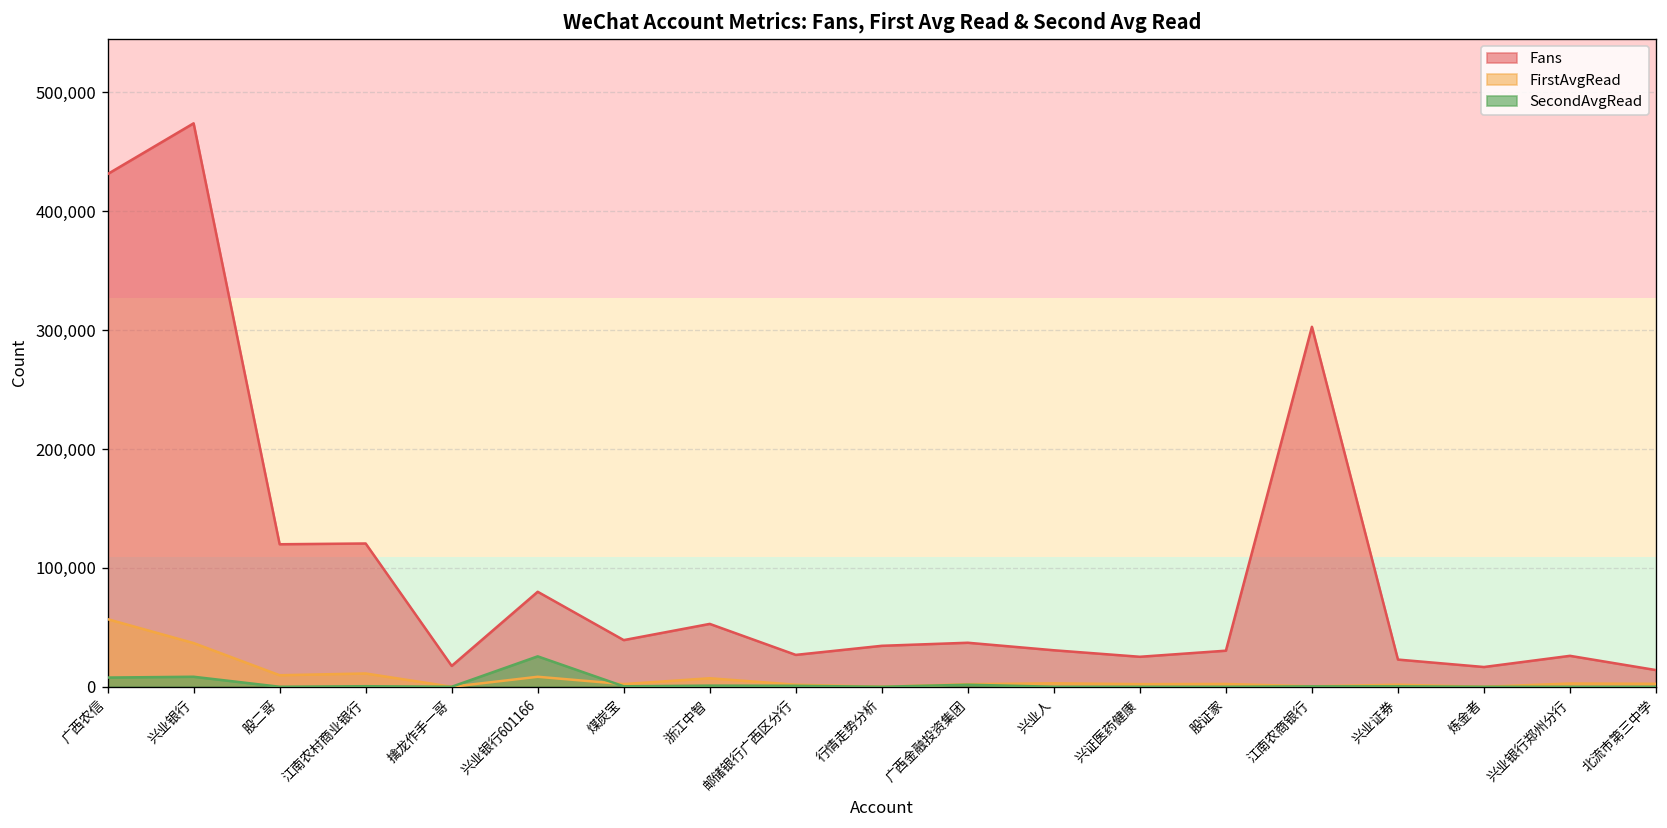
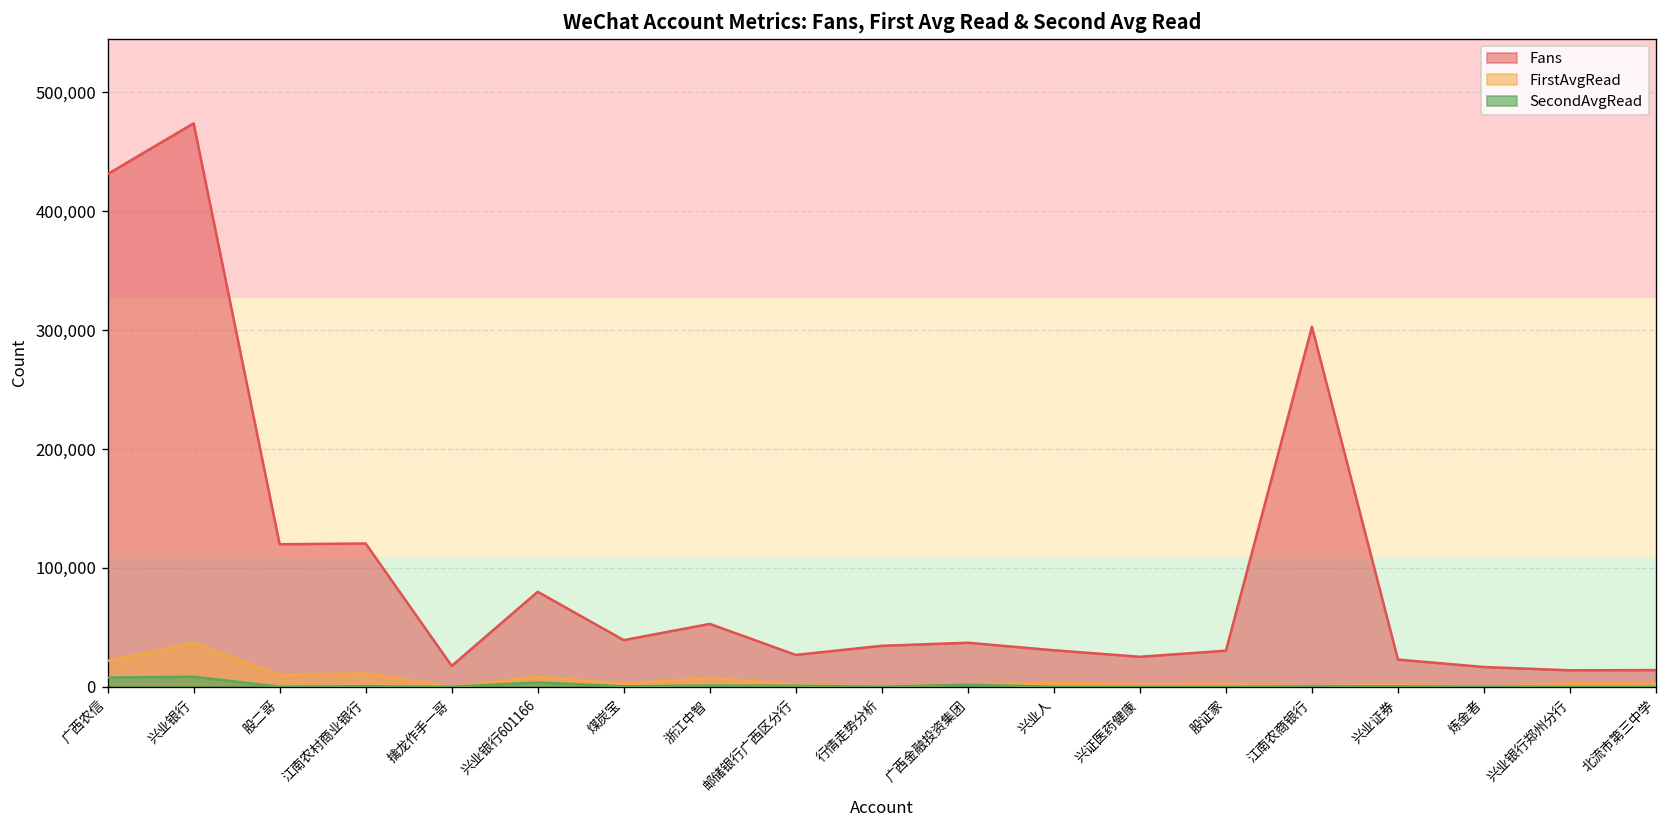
FirstAvgRead, 广西农信: 60,000 -> 20,000
SecondAvgRead, 兴业银行601166: 30,000 -> 0
Fans, 兴业银行郑州分行: 30,000 -> 10,000
